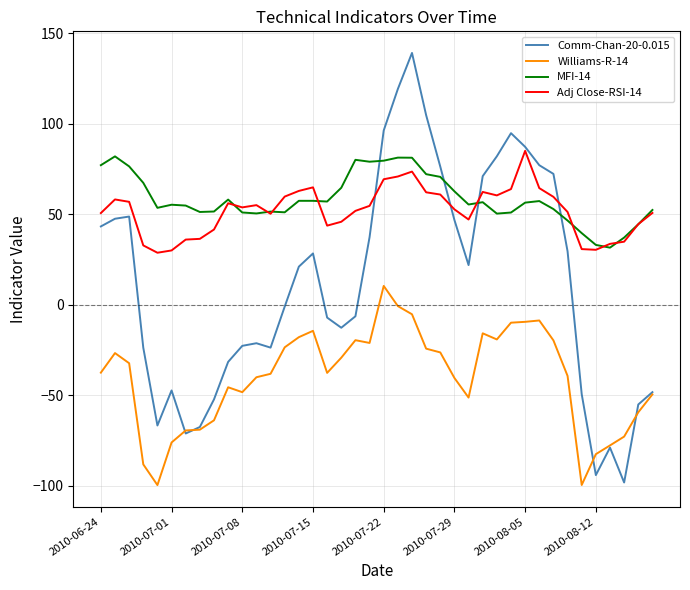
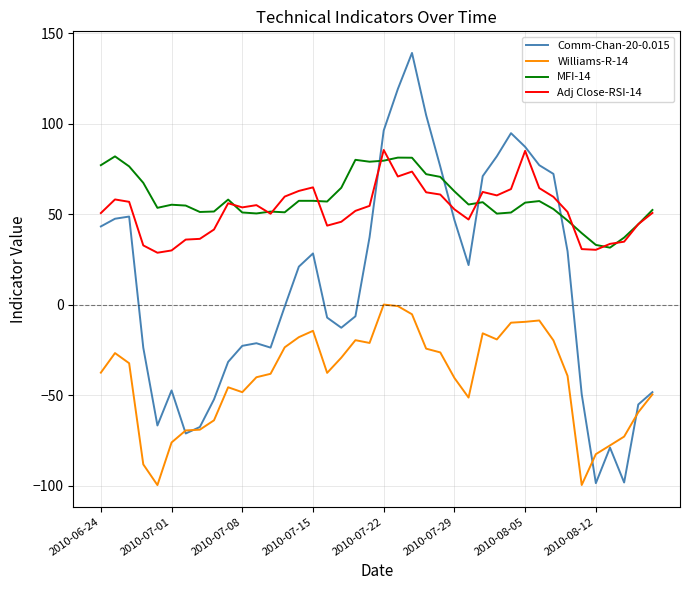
Williams-R-14, 2010-07-22: 10 -> 0
Adj Close-RSI-14, 2010-07-22: 69 -> 85
Comm-Chan-20-0.015, 2010-08-12: -94 -> -99
